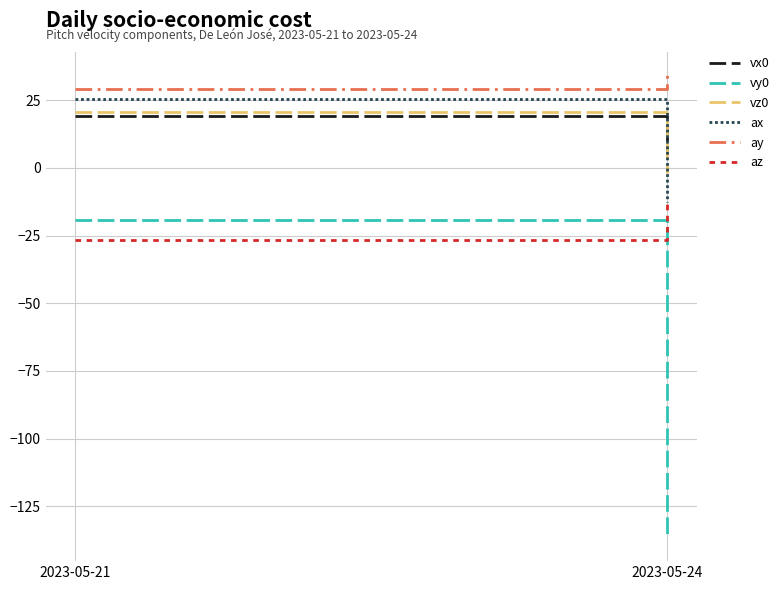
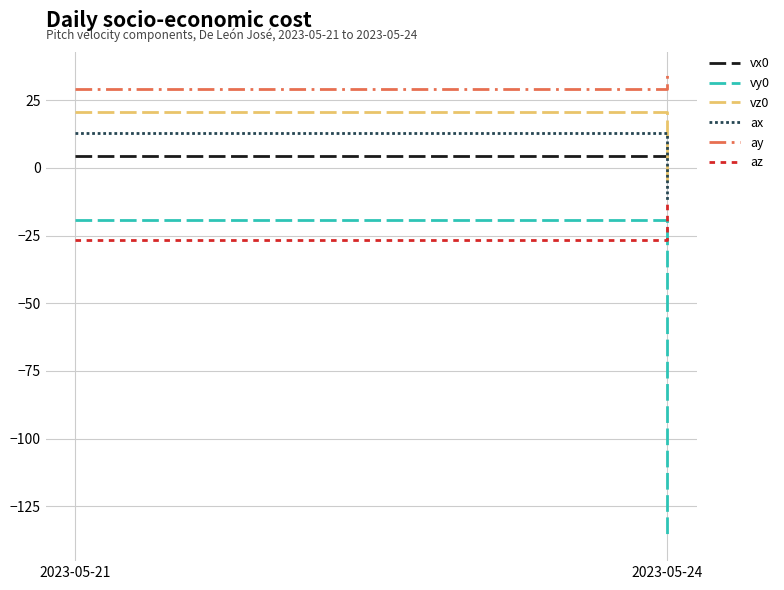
vx0, 2023-05-21: 19 -> 4
ax, 2023-05-21: 26 -> 13
vz0, 2023-05-24: -2 -> -7
